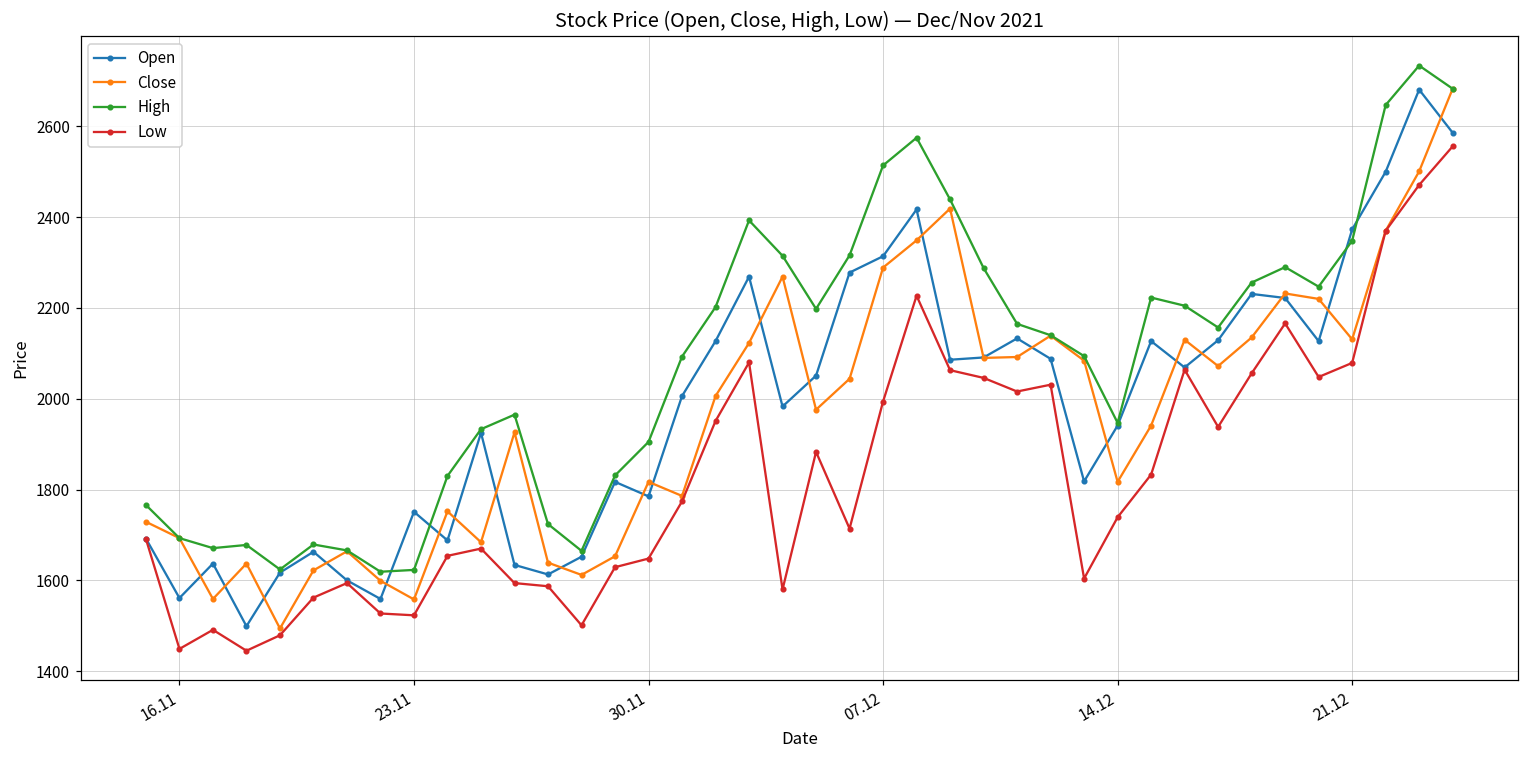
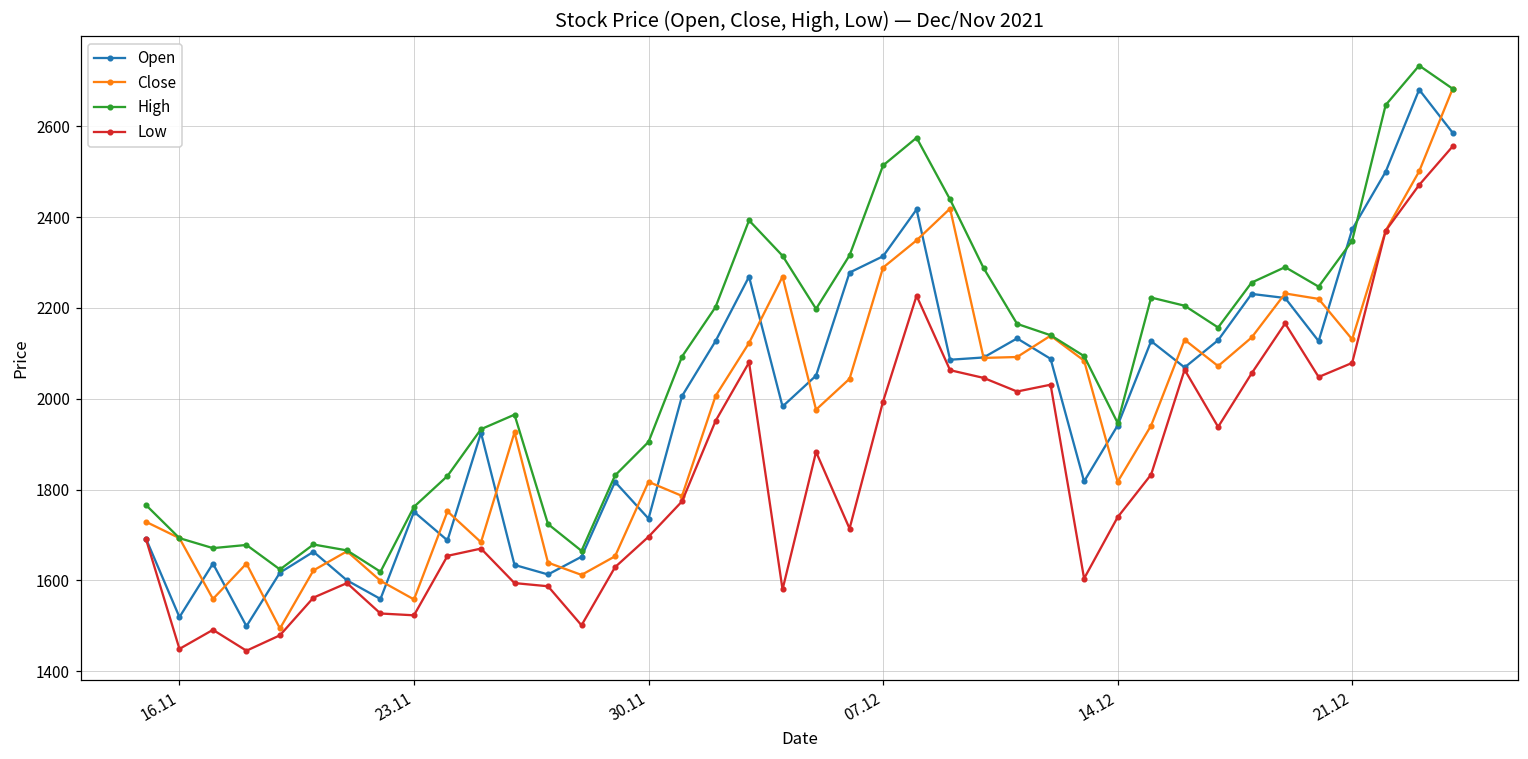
Open, 16.11: 1560 -> 1520
High, 23.11: 1620 -> 1760
Open, 30.11: 1790 -> 1740
Low, 30.11: 1650 -> 1700
